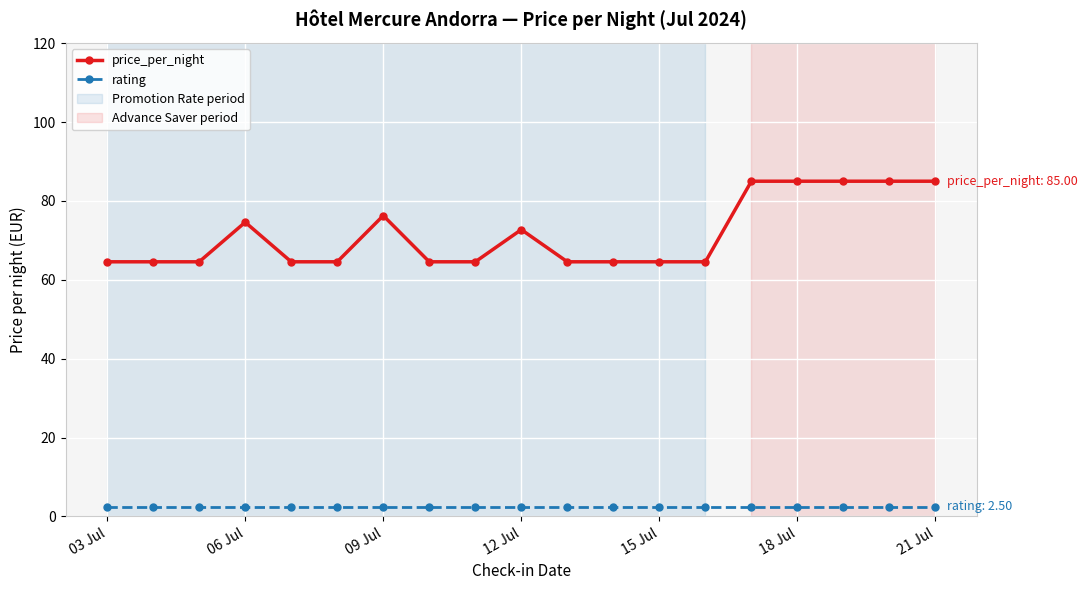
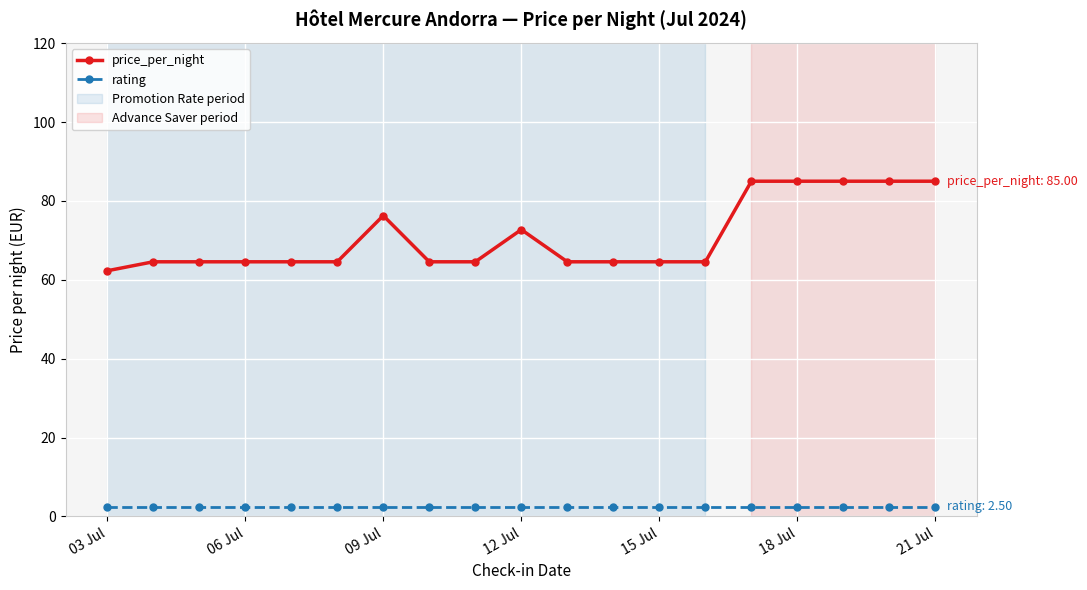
price_per_night, 03 Jul: 65 -> 62
price_per_night, 06 Jul: 75 -> 65
